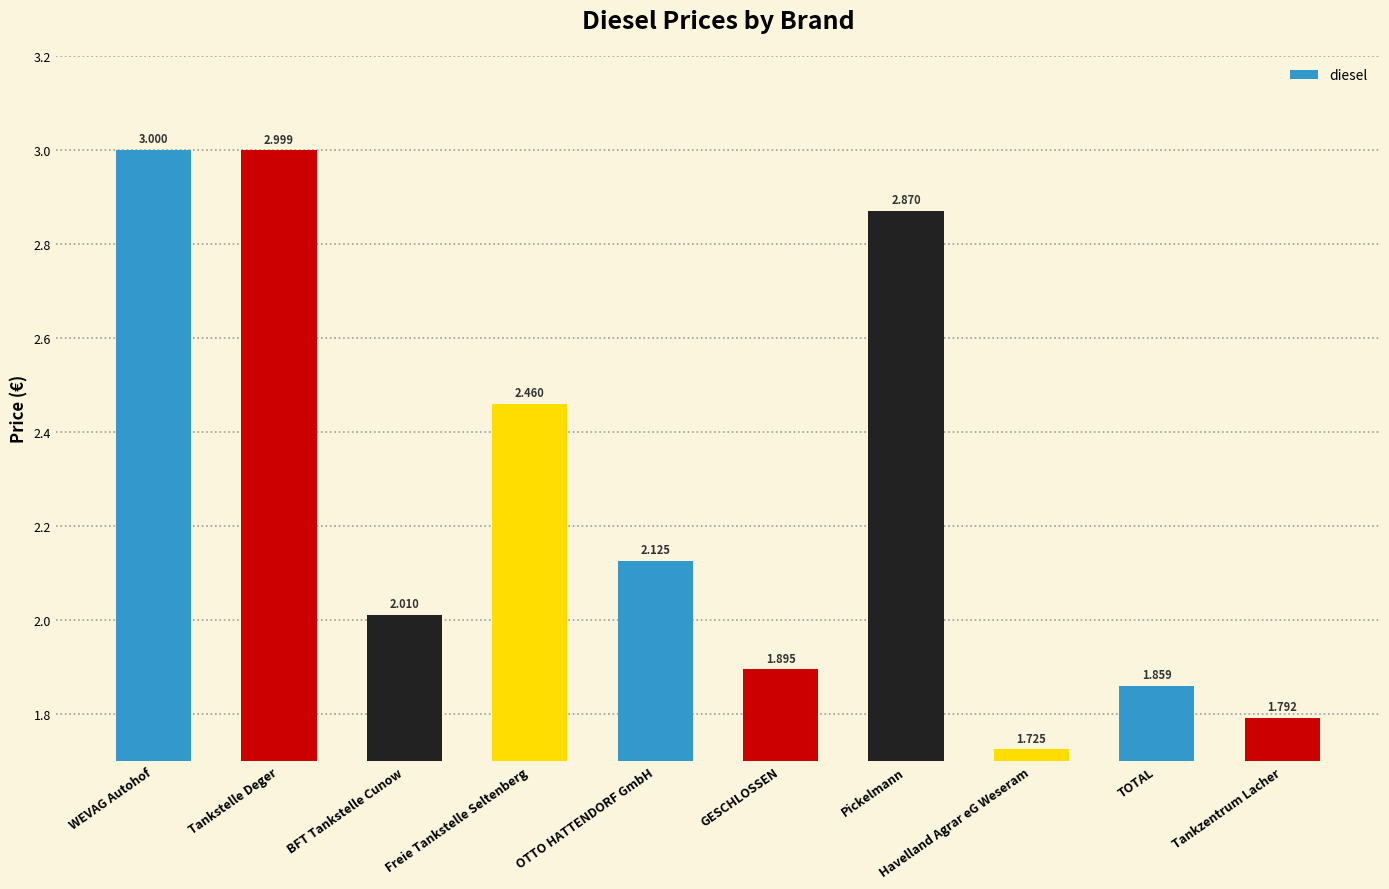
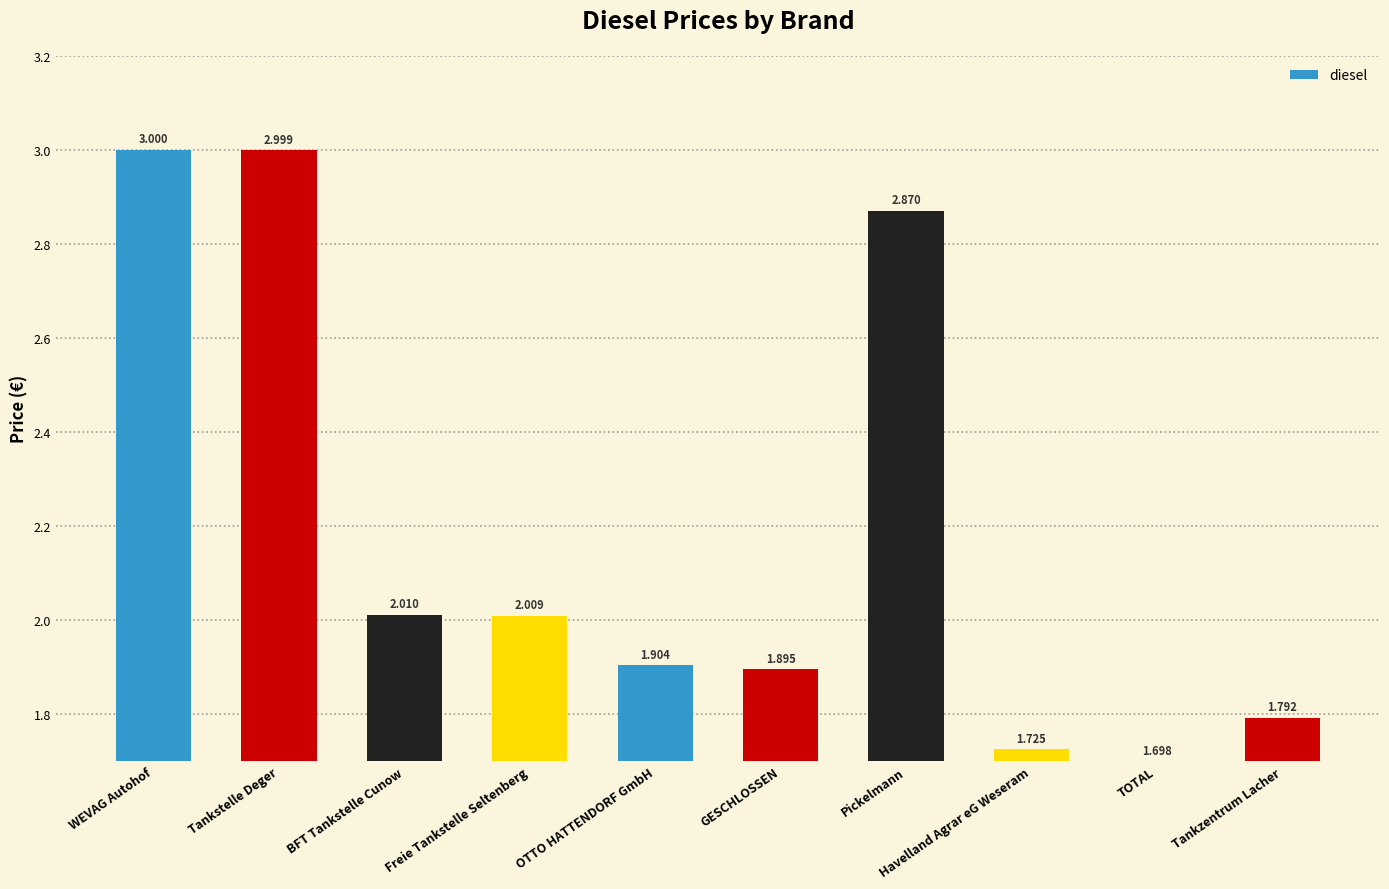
Freie Tankstelle Seltenberg: 2.460 -> 2.009
OTTO HATTENDORF GmbH: 2.125 -> 1.904
TOTAL: 1.859 -> 1.698
